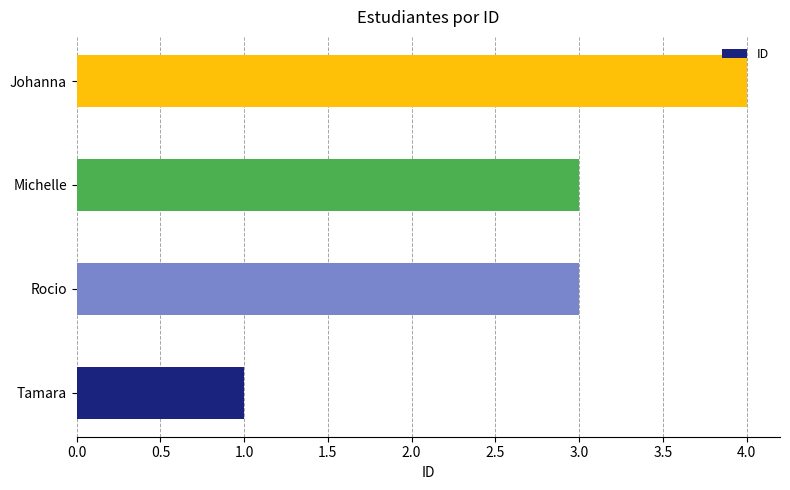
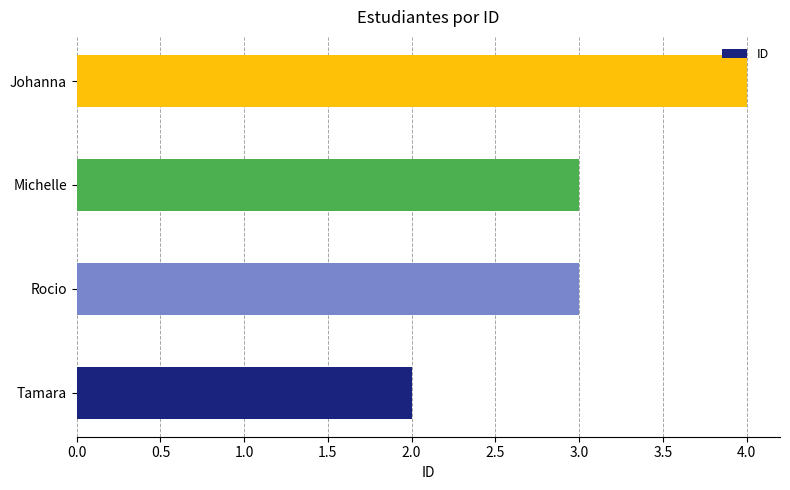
Tamara: 1 -> 2
